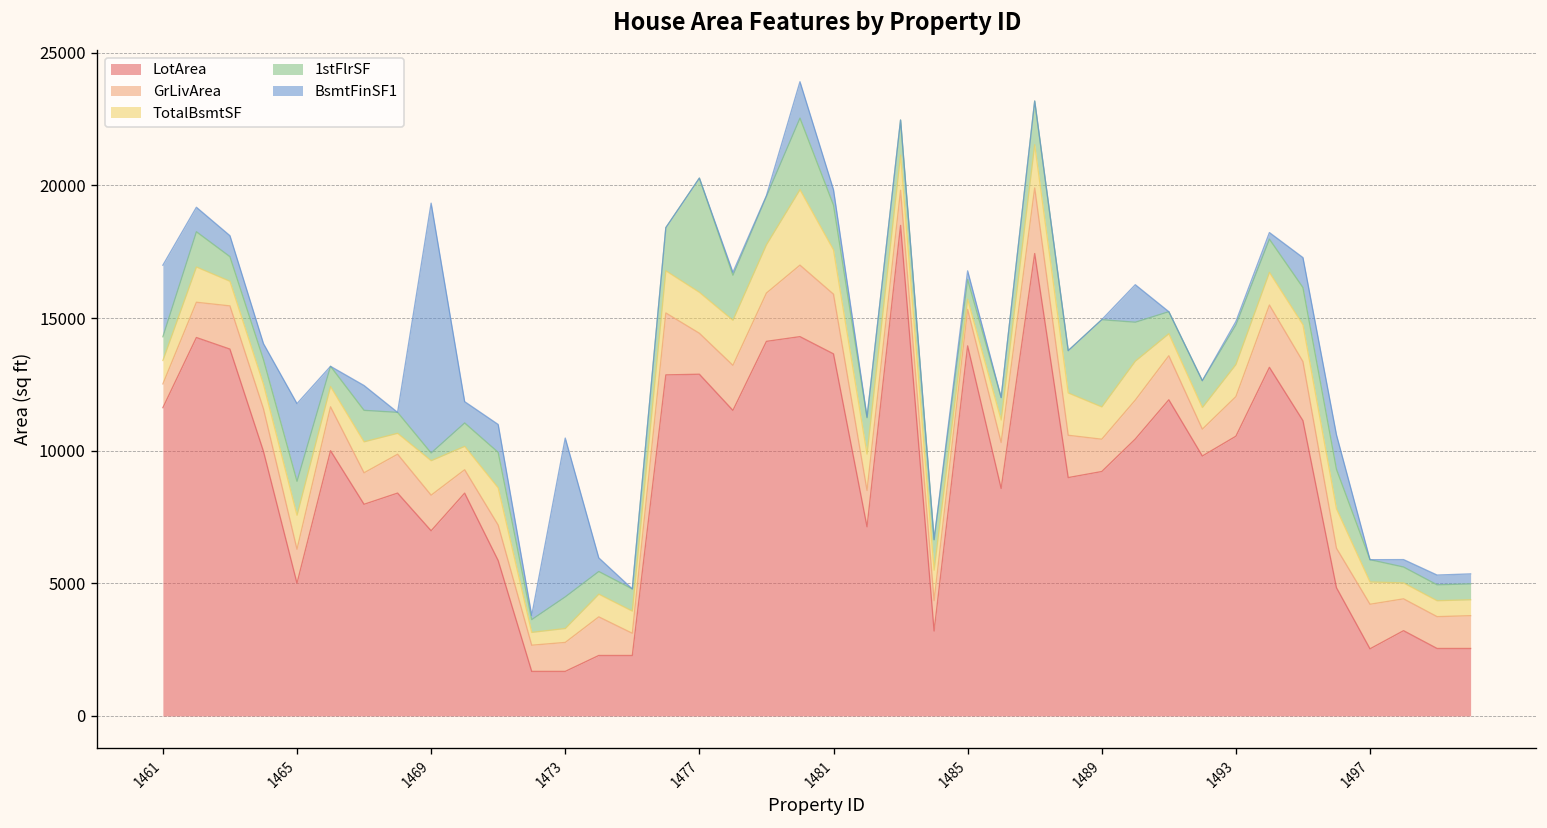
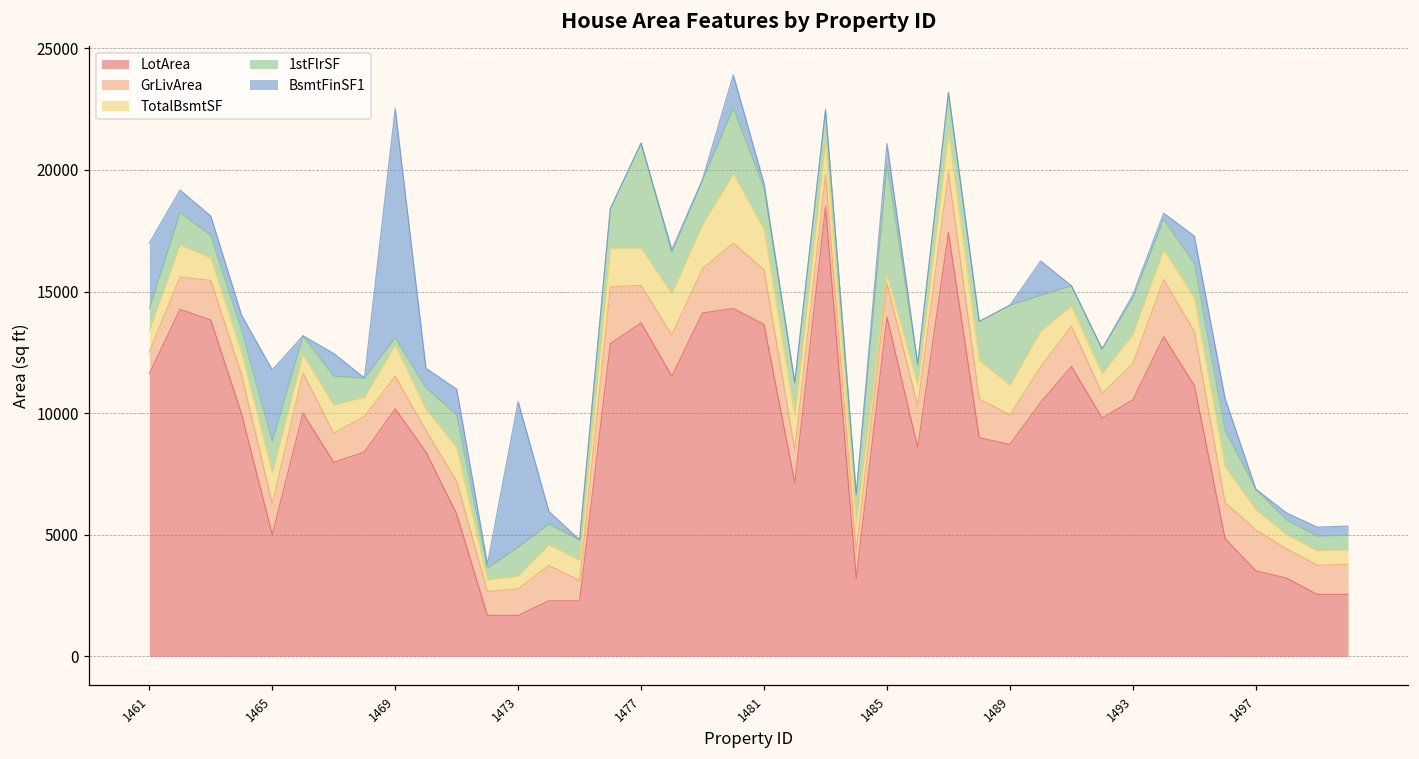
LotArea, 1469: 7000 -> 10200
LotArea, 1477: 12900 -> 13700
BsmtFinSF1, 1481: 600 -> 200
1stFlrSF, 1485: 700 -> 4500
BsmtFinSF1, 1485: 300 -> 900
LotArea, 1489: 9200 -> 8700
LotArea, 1497: 2500 -> 3500
